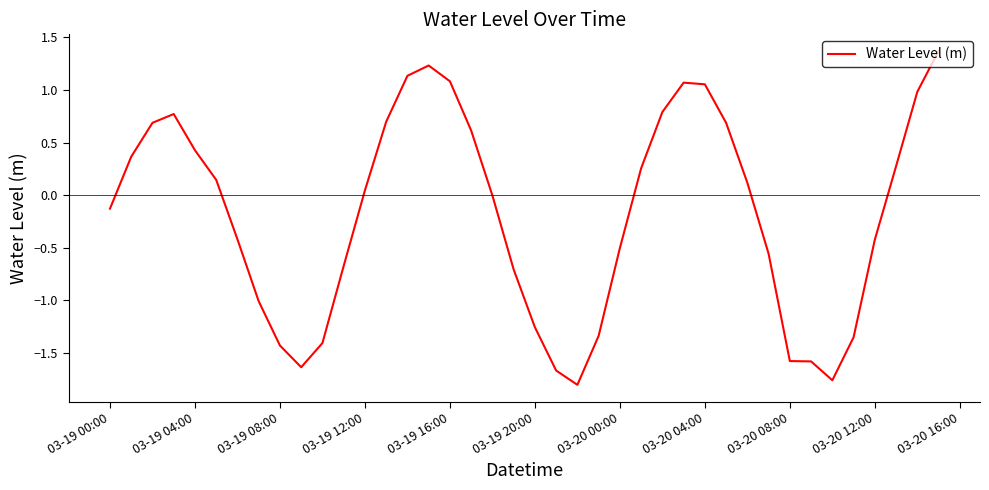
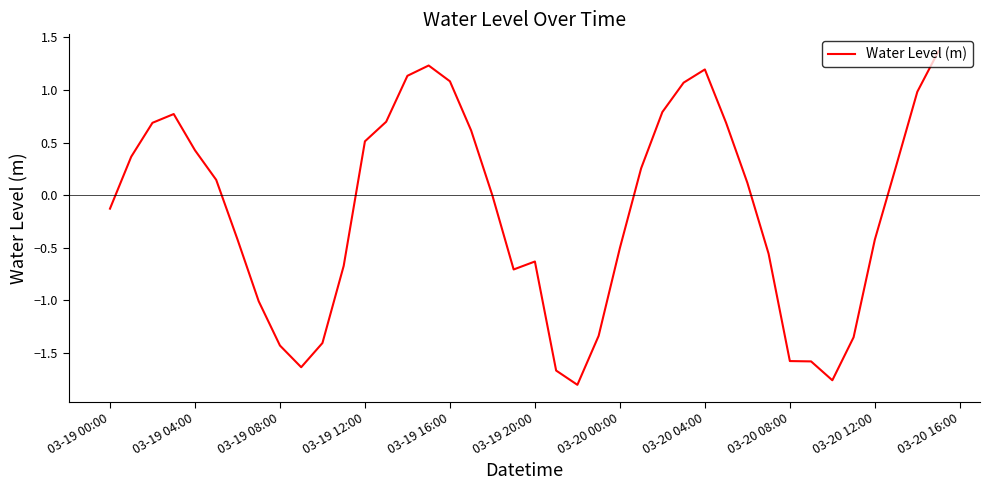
03-19 12:00: 0.04 -> 0.51
03-19 20:00: -1.26 -> -0.63
03-20 04:00: 1.05 -> 1.20
